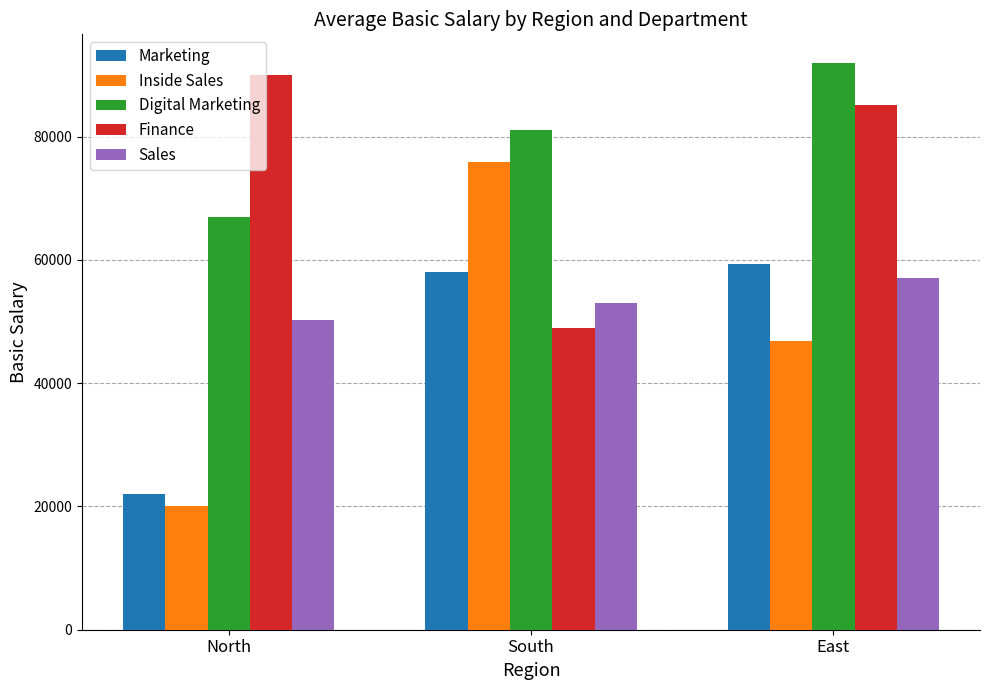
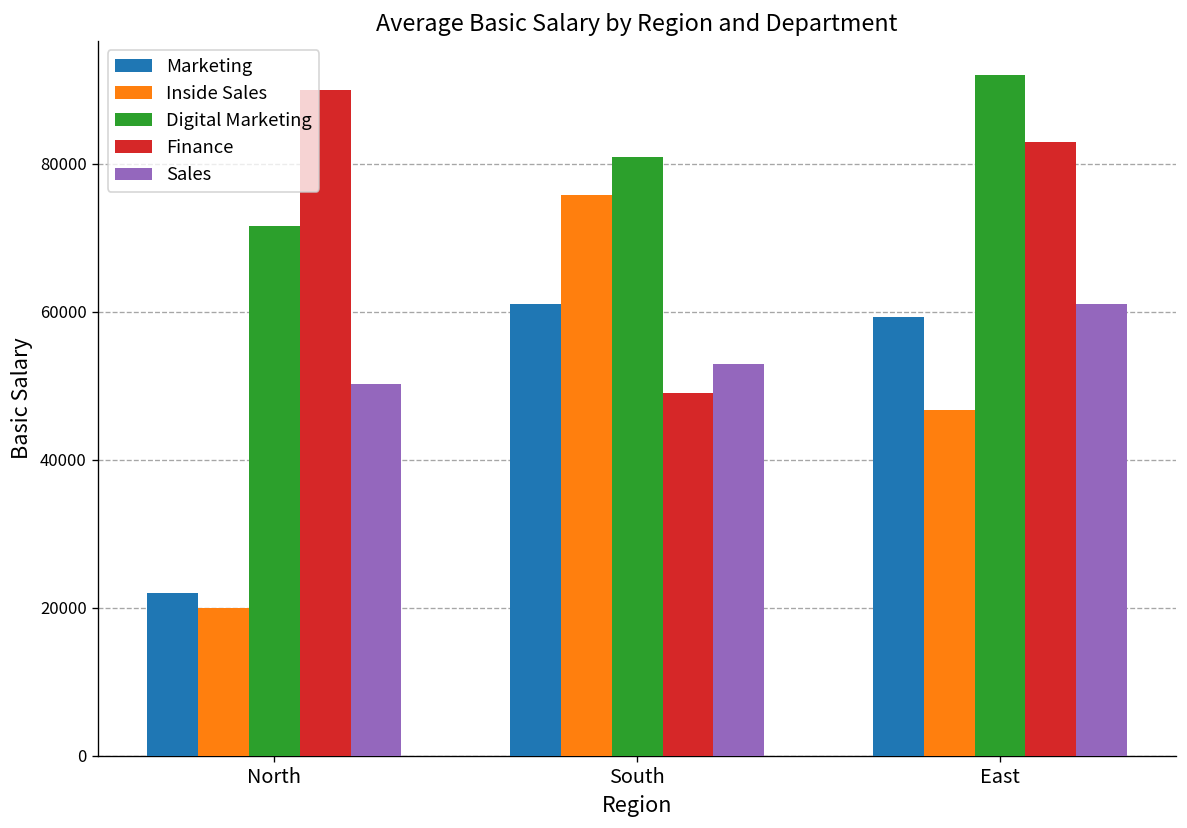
Digital Marketing, North: 67000 -> 72000
Marketing, South: 58000 -> 61000
Finance, East: 85000 -> 83000
Sales, East: 57000 -> 61000
